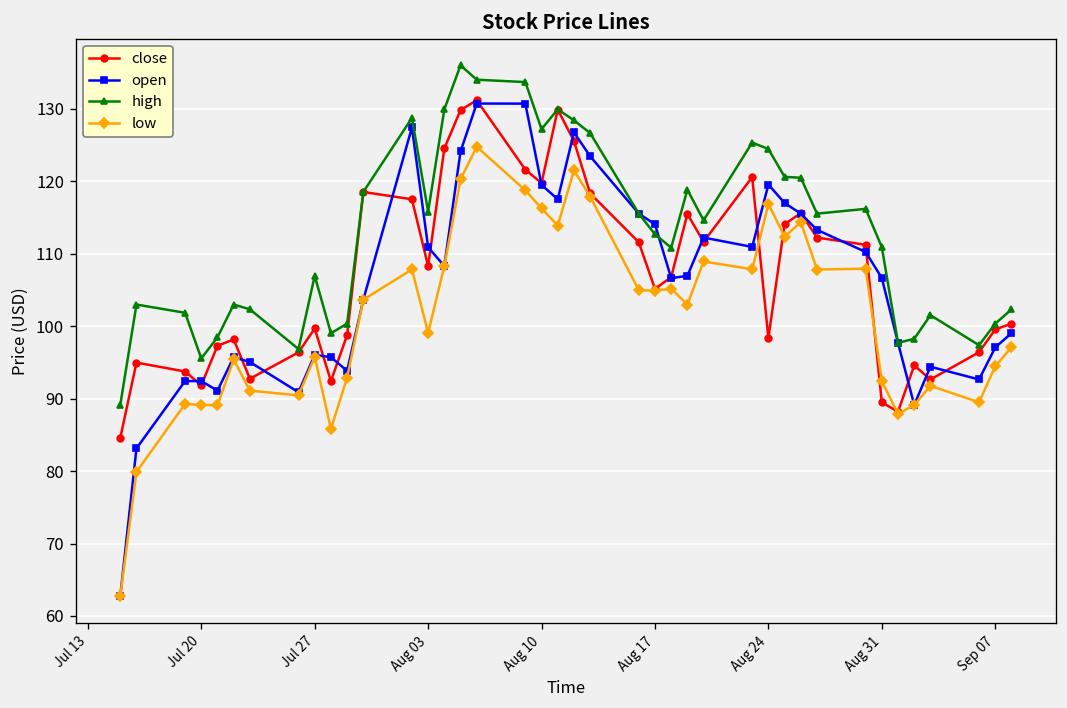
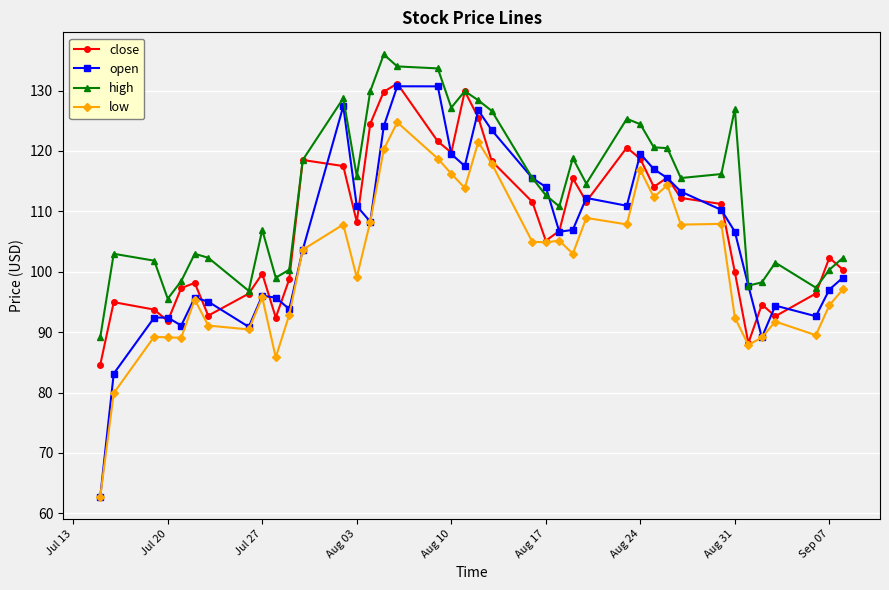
close, Aug 24: 98 -> 119
close, Aug 31: 89 -> 100
high, Aug 31: 111 -> 127
close, Sep 07: 100 -> 102
